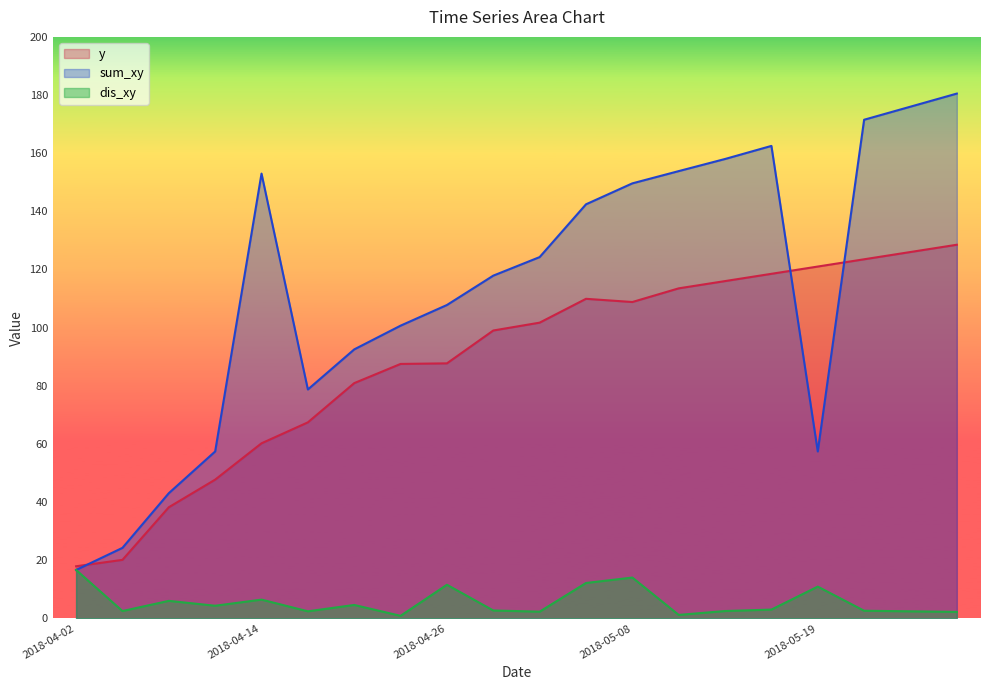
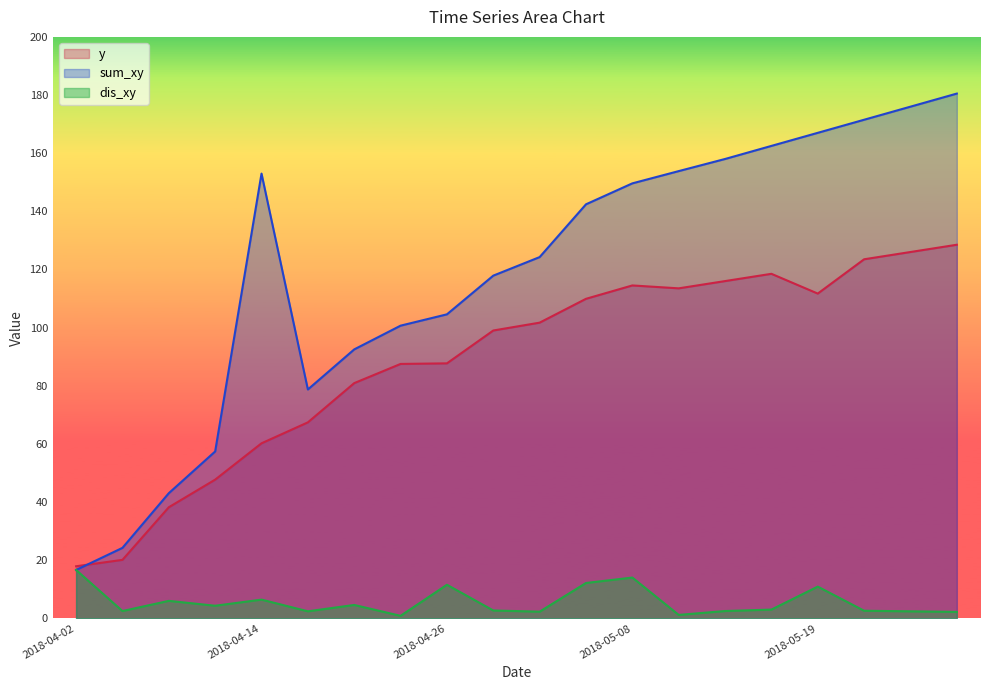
sum_xy, 2018-04-26: 108 -> 105
y, 2018-05-08: 109 -> 115
y, 2018-05-19: 121 -> 112
sum_xy, 2018-05-19: 57 -> 167
